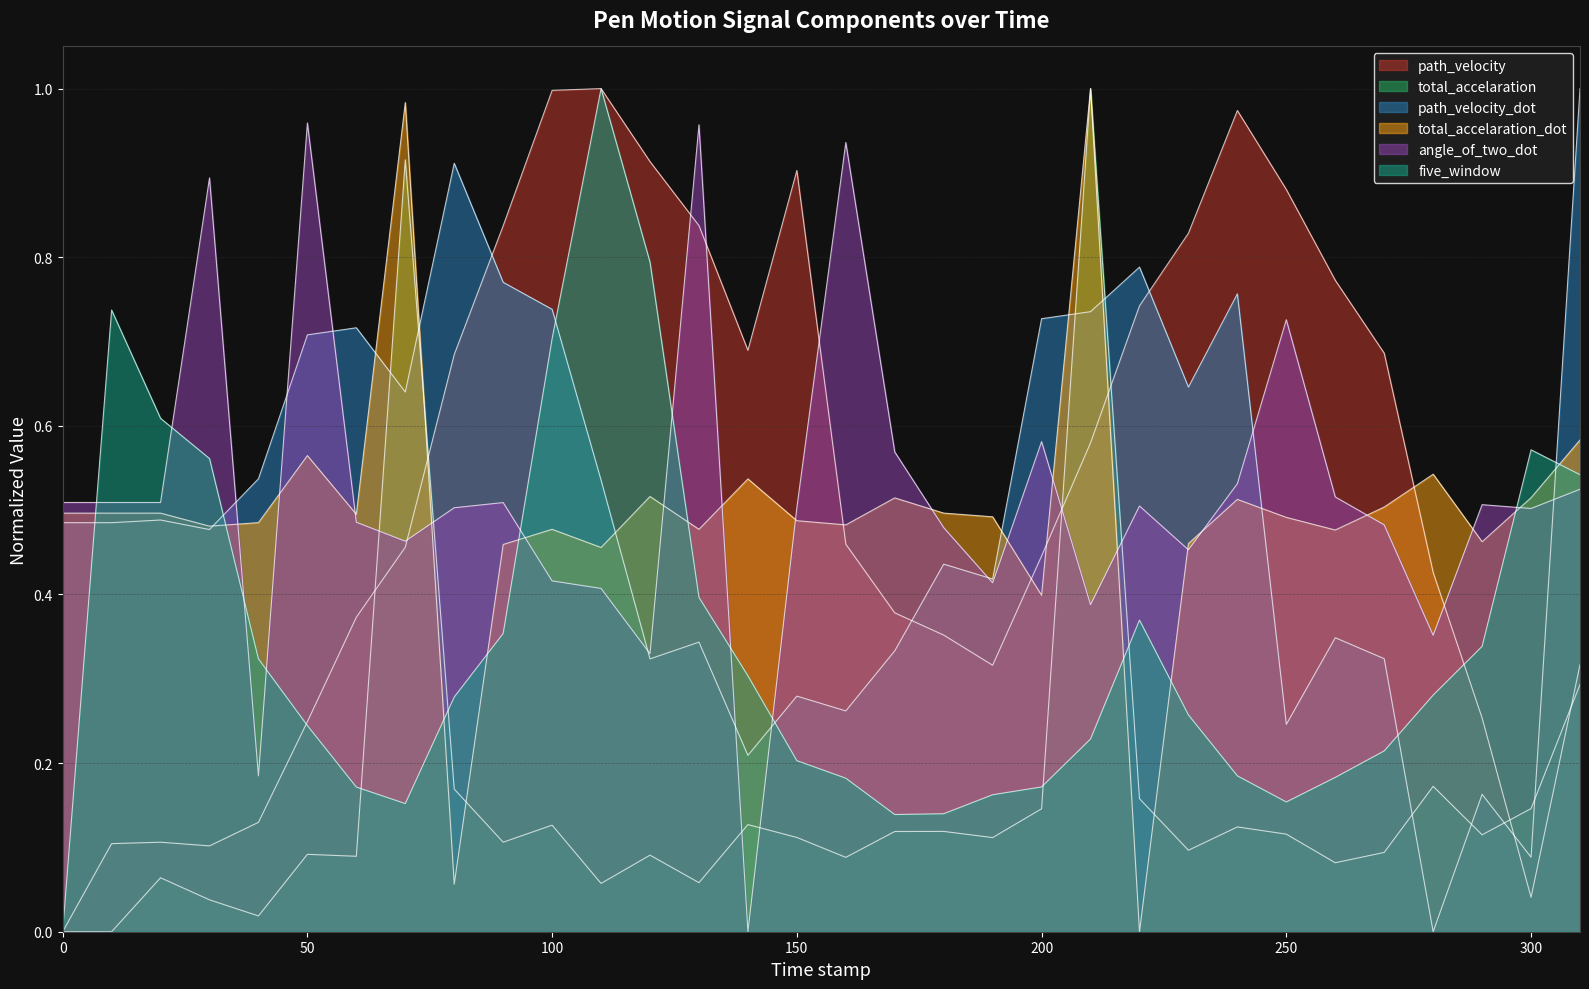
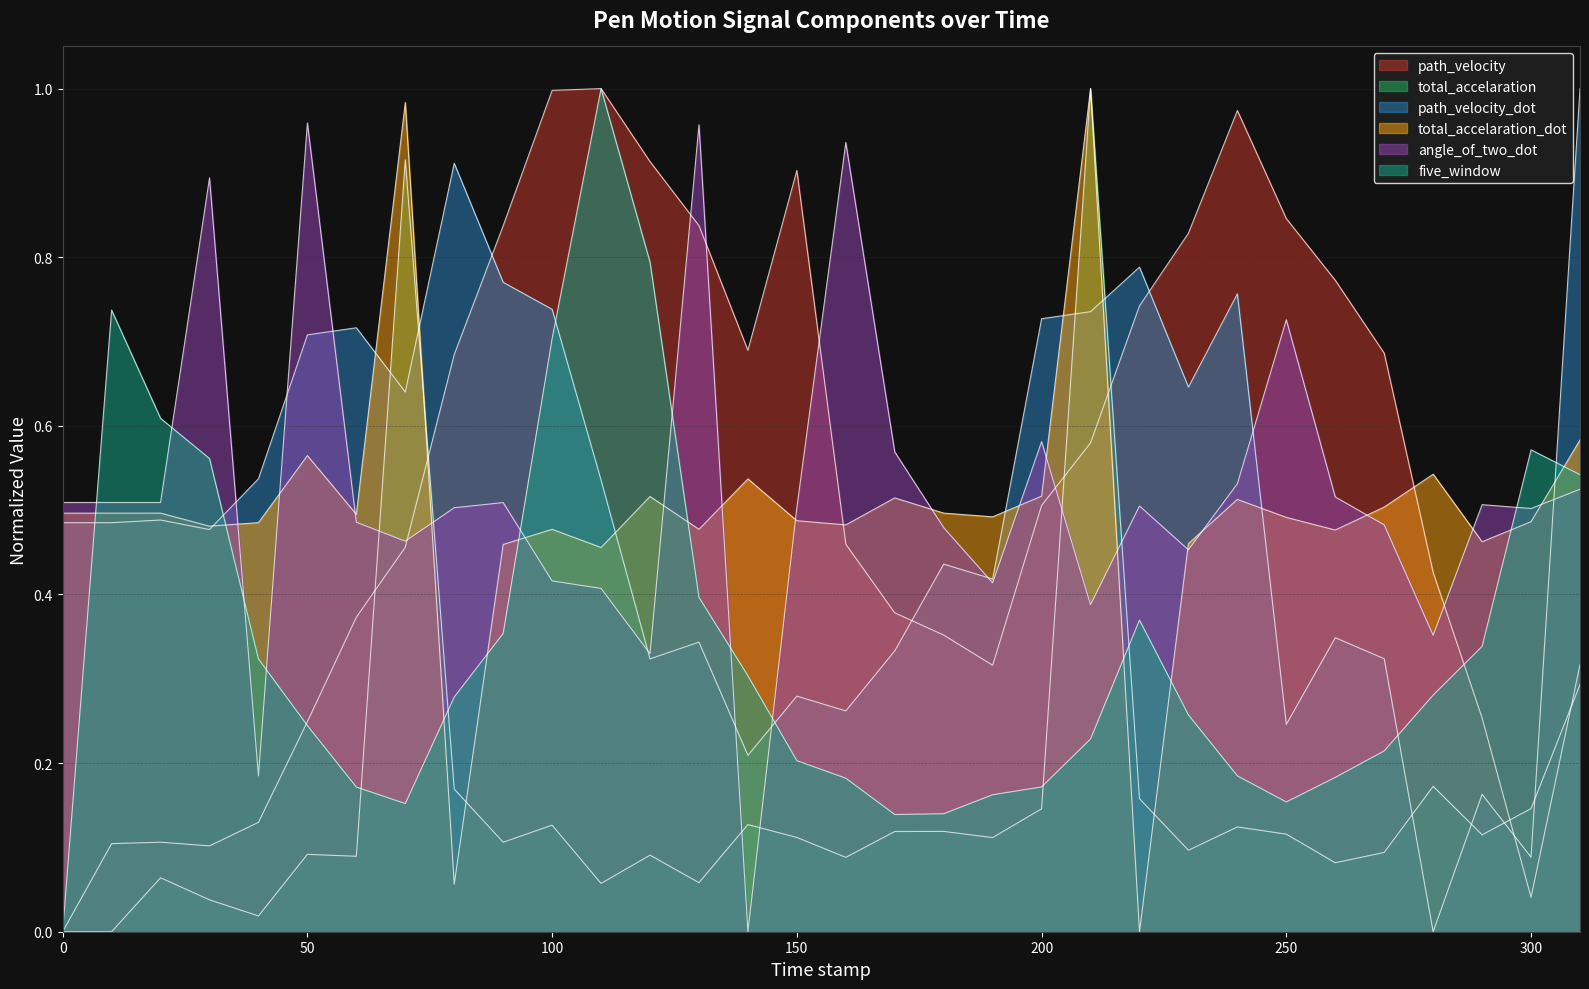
path_velocity, 200: 0.45 -> 0.51
total_accelaration_dot, 200: 0.40 -> 0.52
path_velocity, 250: 0.88 -> 0.85
total_accelaration_dot, 300: 0.51 -> 0.49
